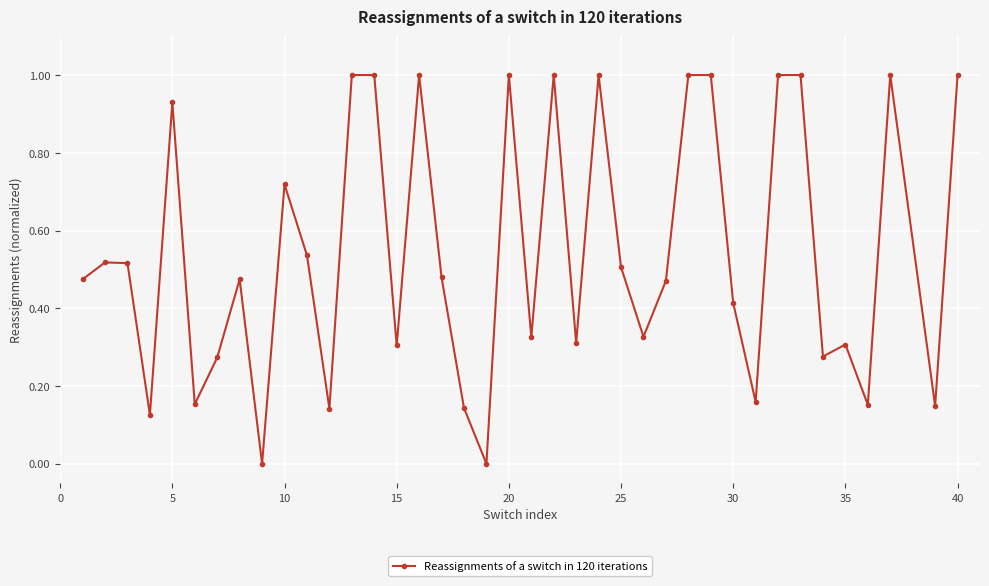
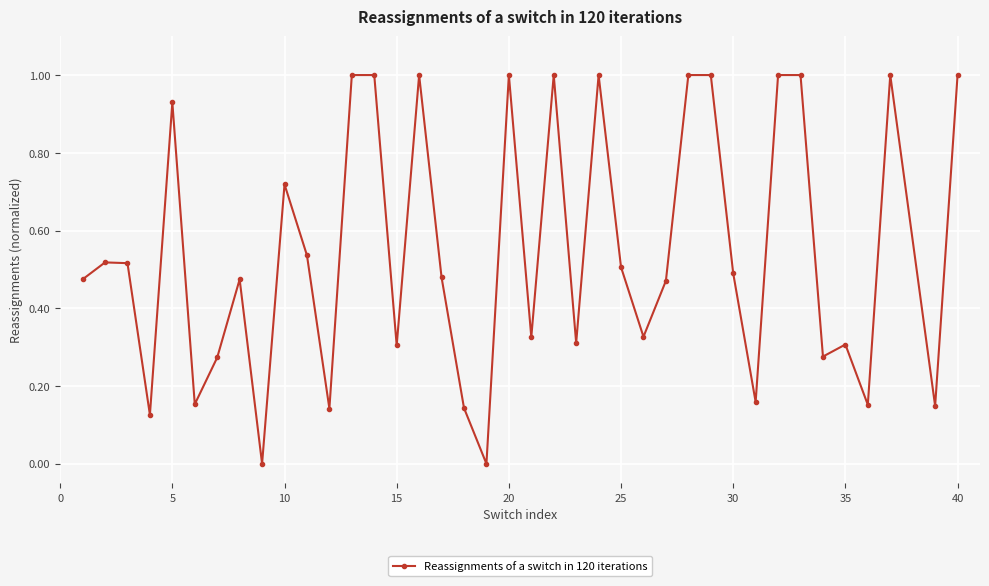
30: 0.41 -> 0.49
